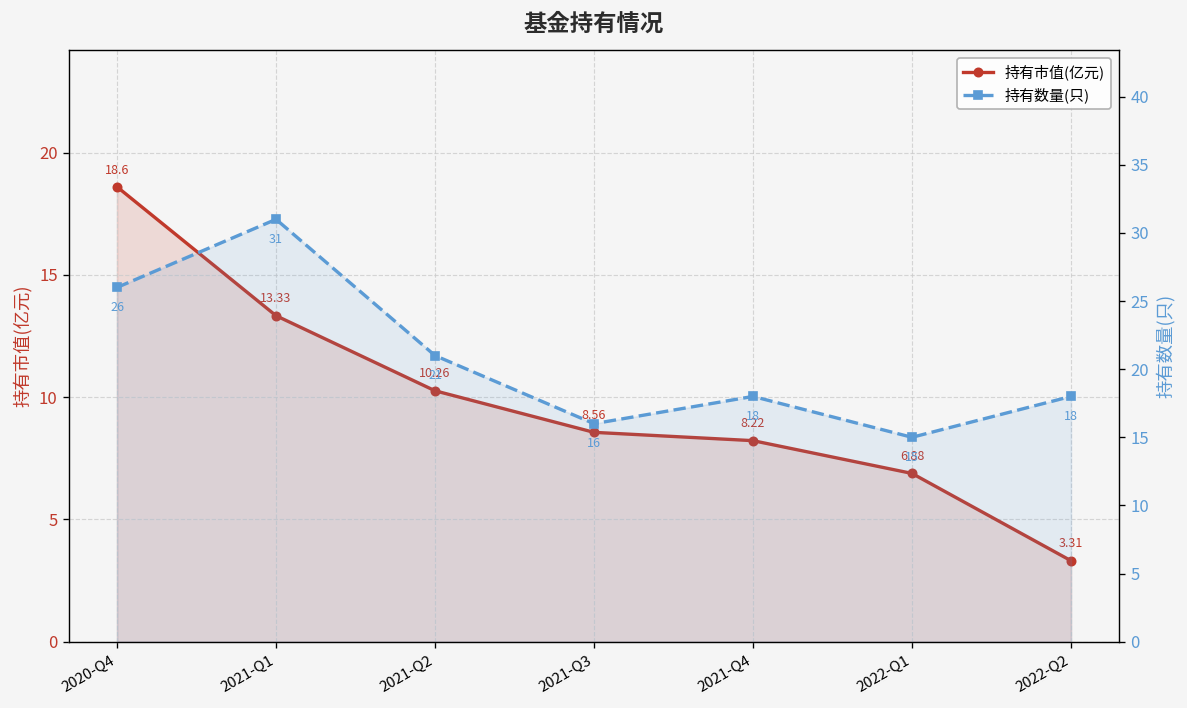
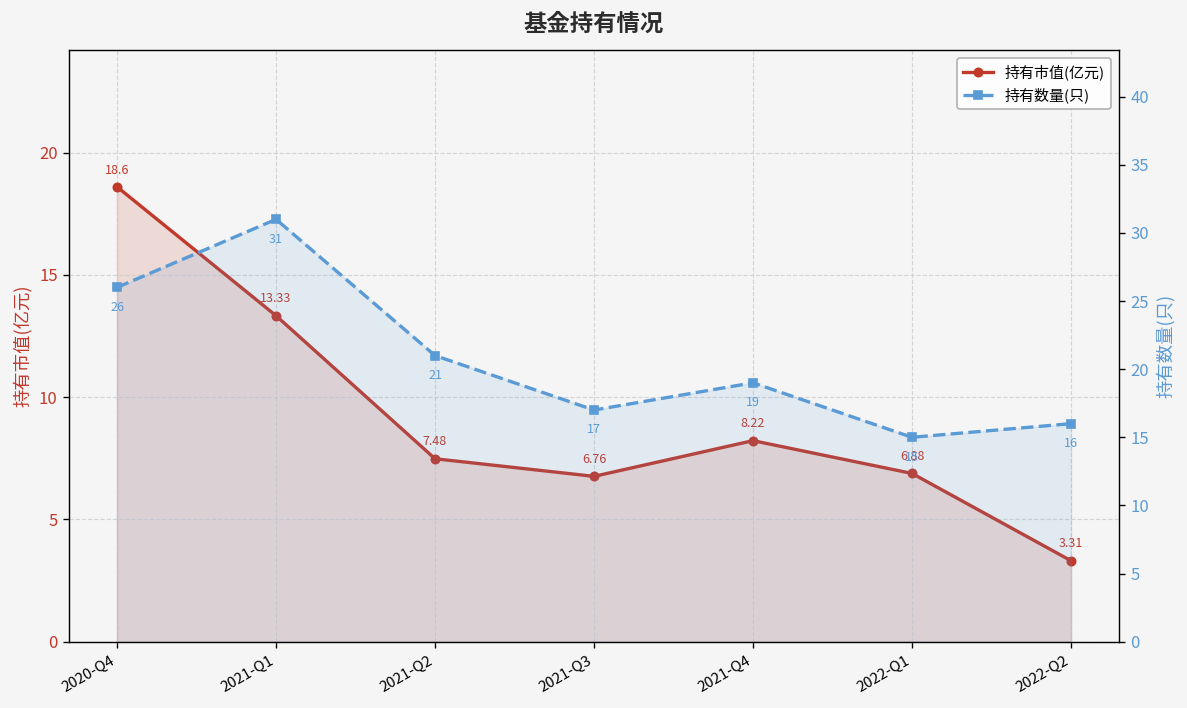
持有市值(亿元), 2021-Q2: 10.26 -> 7.48
持有市值(亿元), 2021-Q3: 8.56 -> 6.76
持有数量(只), 2021-Q3: 16 -> 17
持有数量(只), 2021-Q4: 18 -> 19
持有数量(只), 2022-Q2: 18 -> 16
